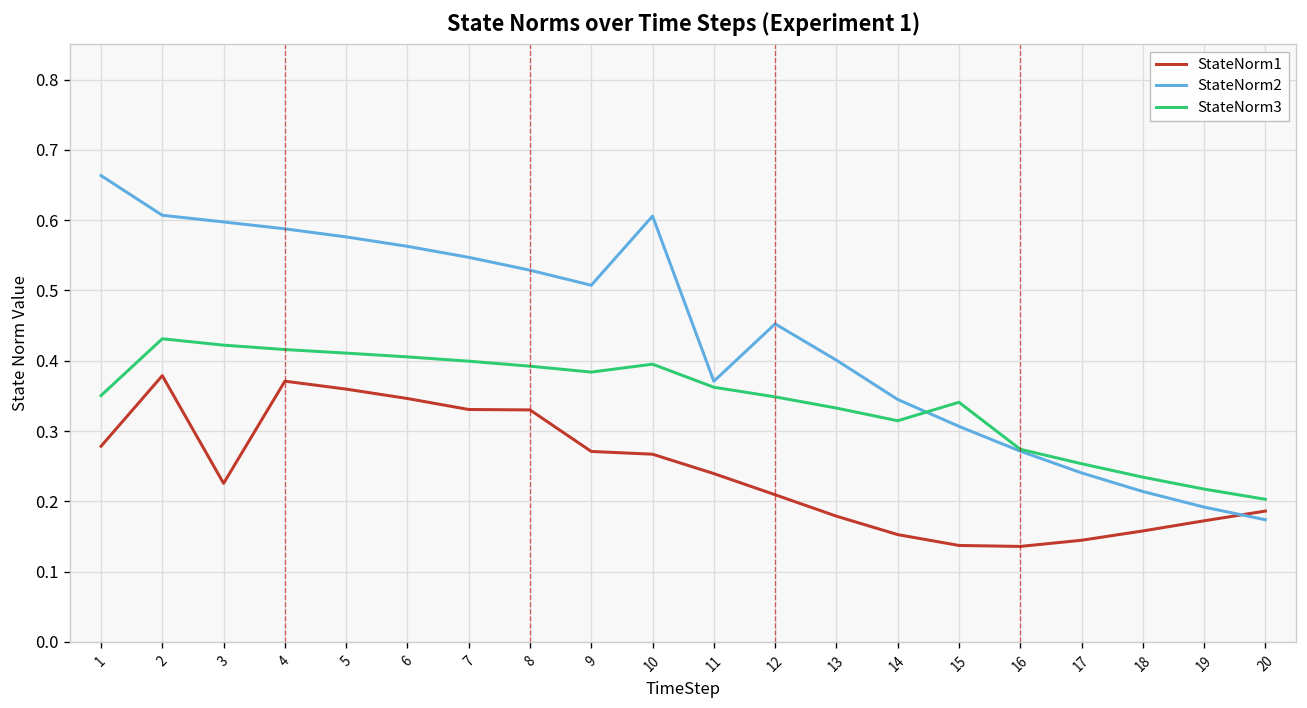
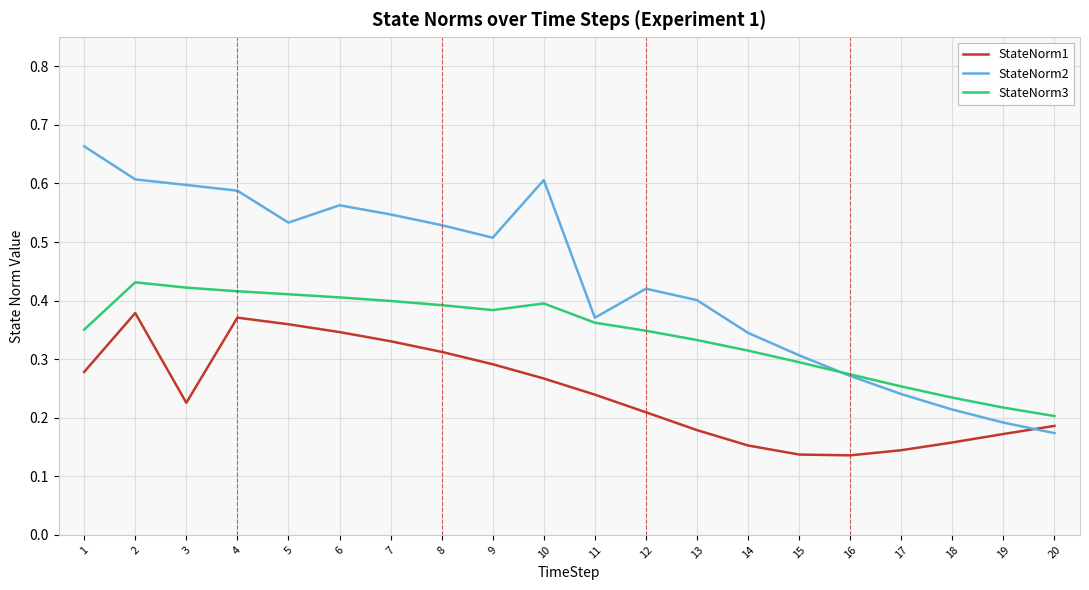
StateNorm2, 5: 0.58 -> 0.53
StateNorm1, 8: 0.33 -> 0.31
StateNorm1, 9: 0.27 -> 0.29
StateNorm2, 12: 0.45 -> 0.42
StateNorm3, 15: 0.34 -> 0.29
